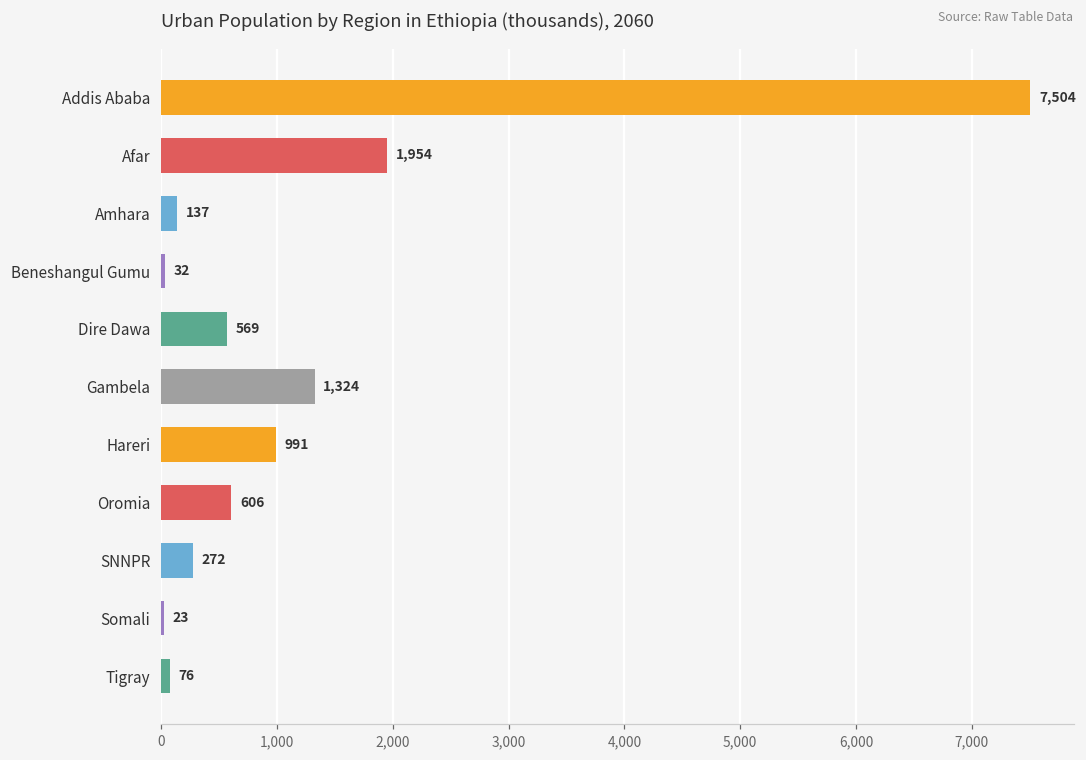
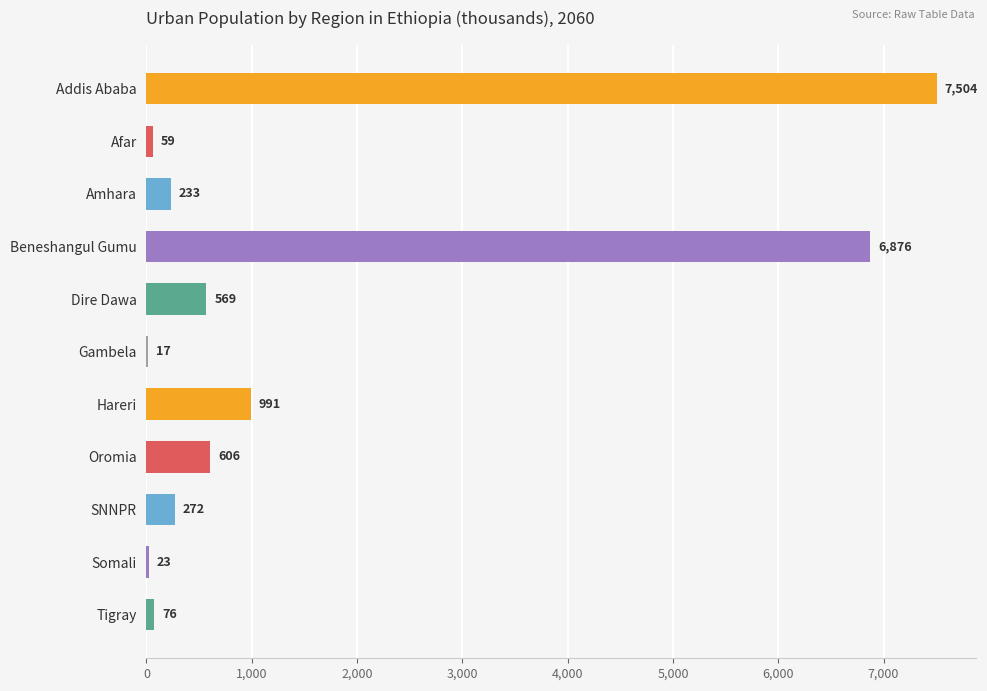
Afar: 1,954 -> 59
Amhara: 137 -> 233
Beneshangul Gumu: 32 -> 6,876
Gambela: 1,324 -> 17
